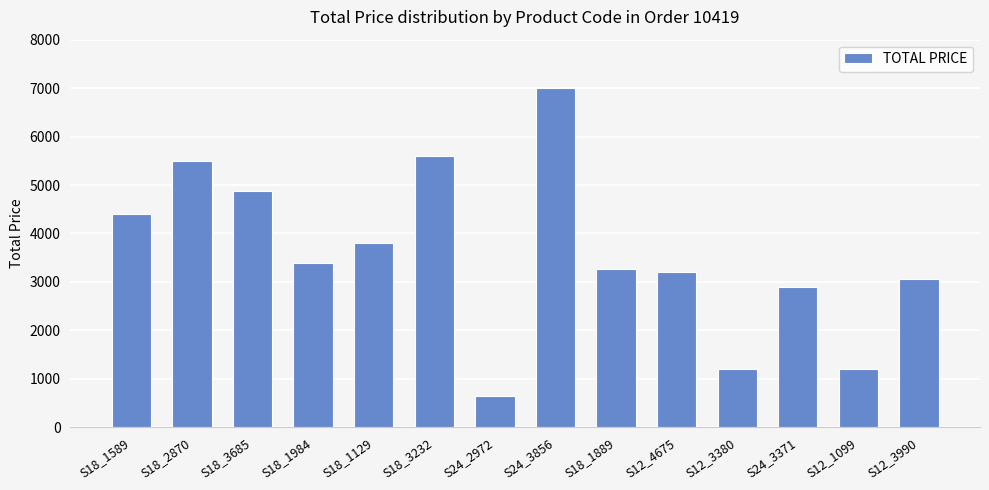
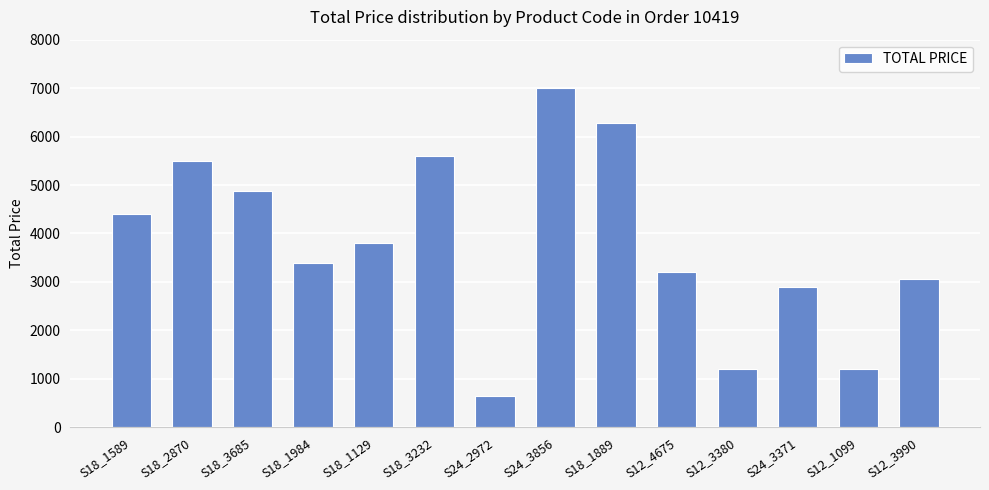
S18_1889: 3300 -> 6300
